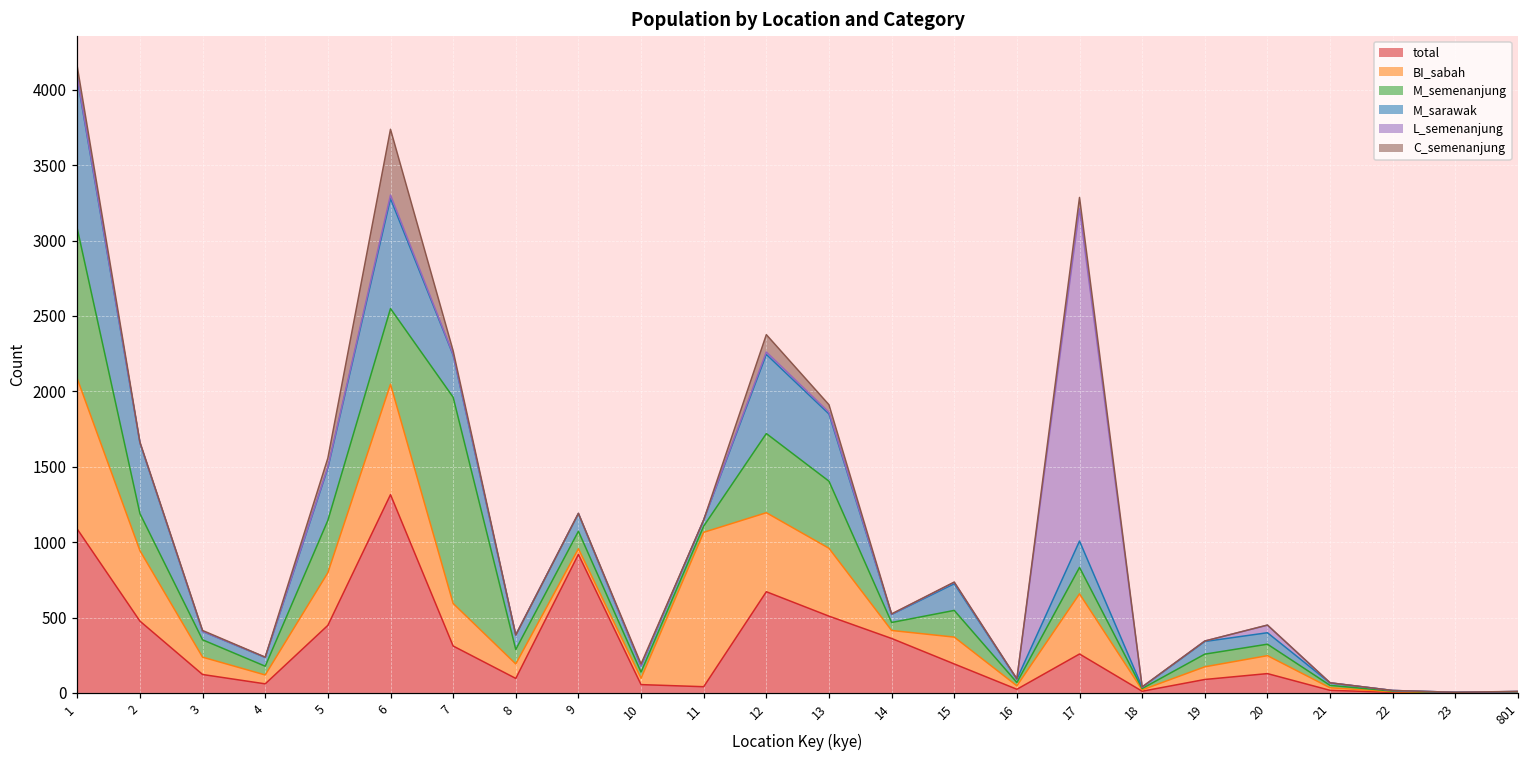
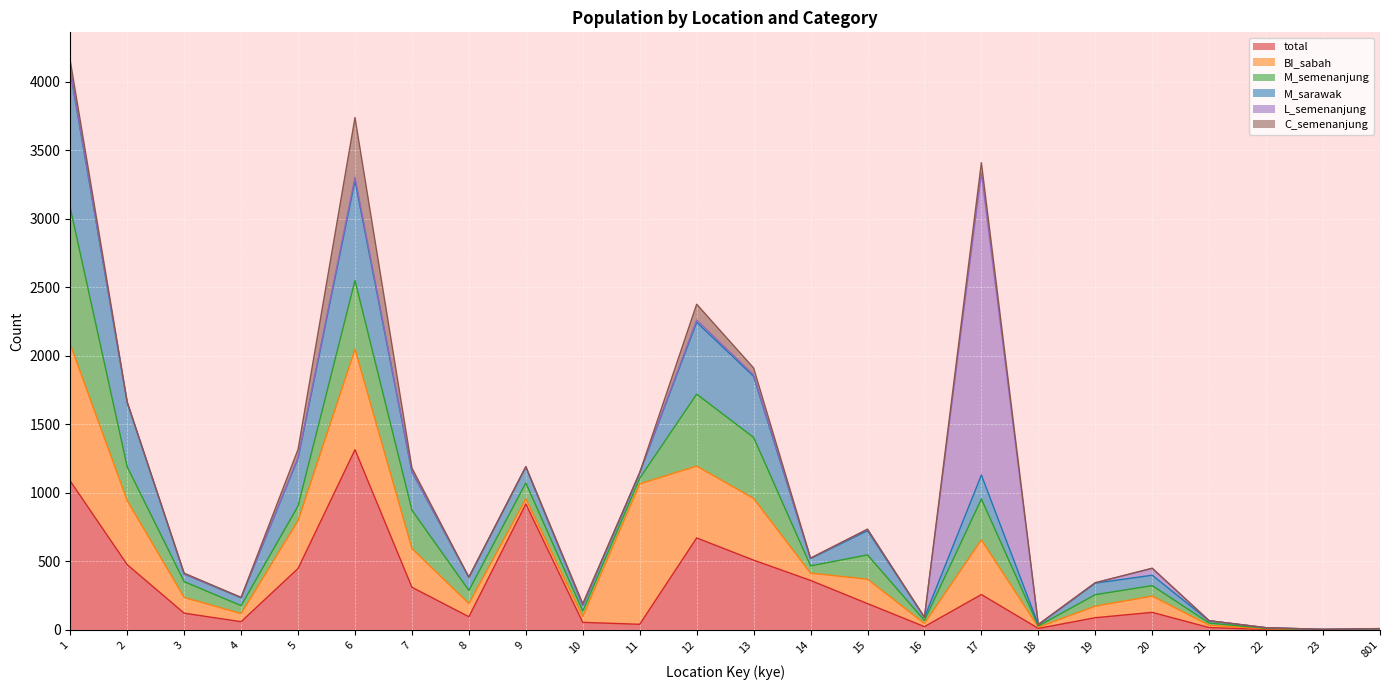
M_semenanjung, 5: 350 -> 110
M_semenanjung, 7: 1370 -> 280
M_semenanjung, 17: 180 -> 300
